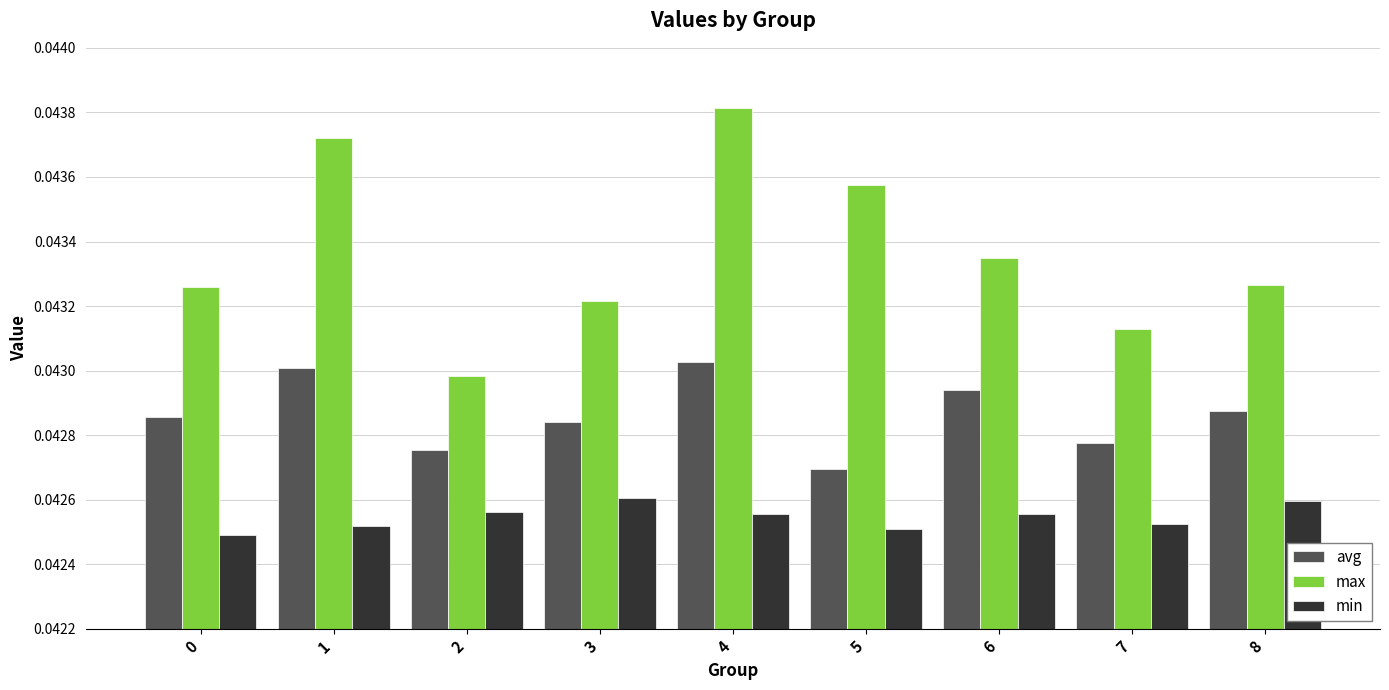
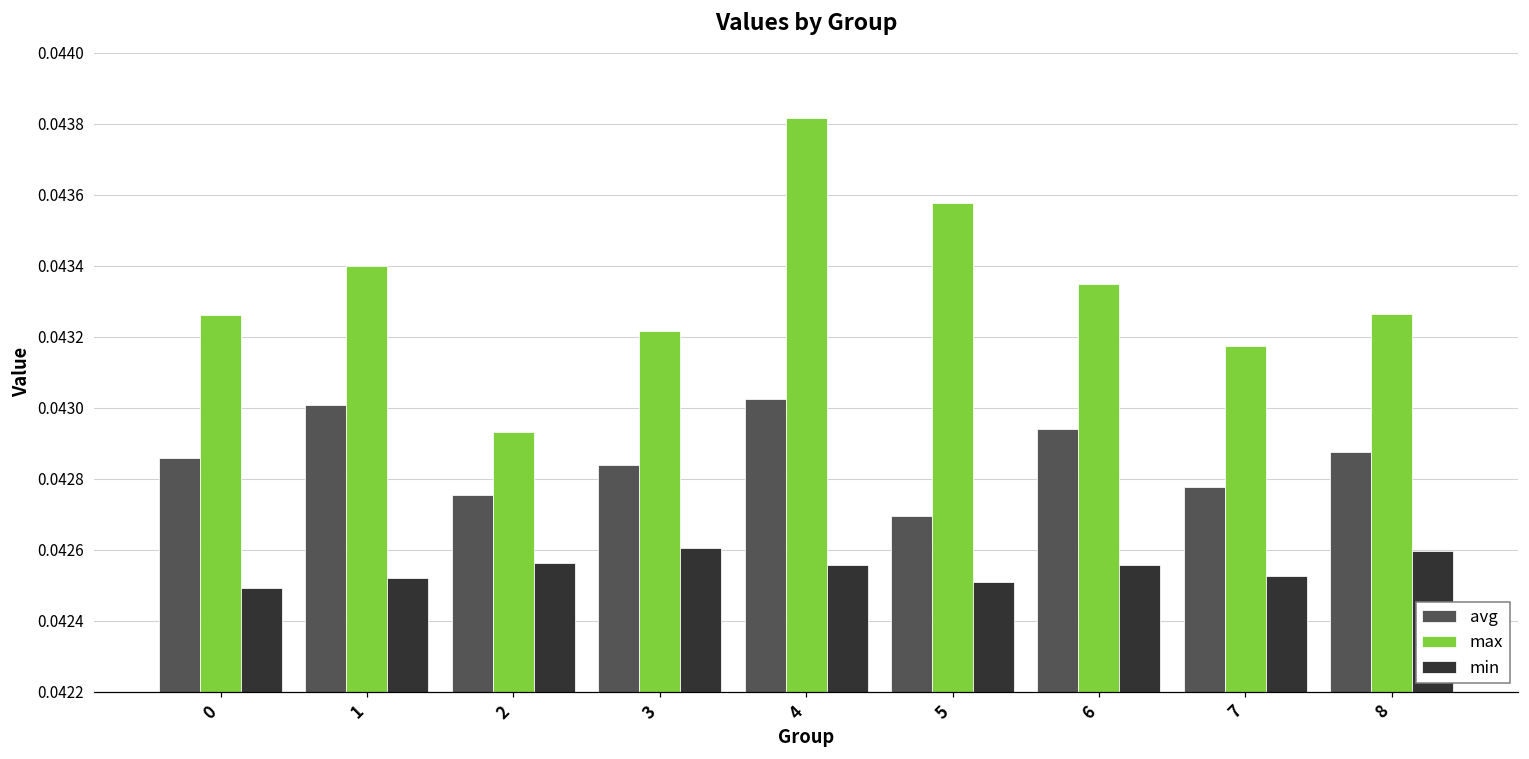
max, 1: 0.04372 -> 0.04340
max, 2: 0.04298 -> 0.04293
max, 7: 0.04313 -> 0.04317
